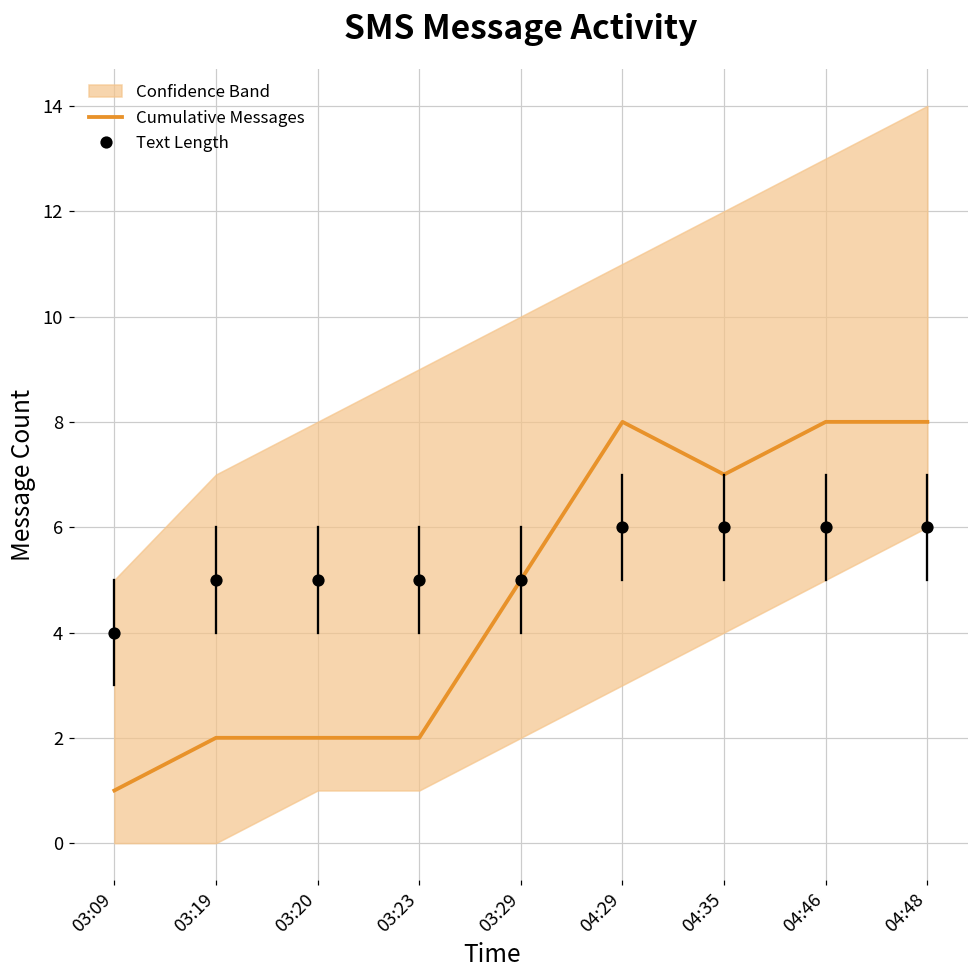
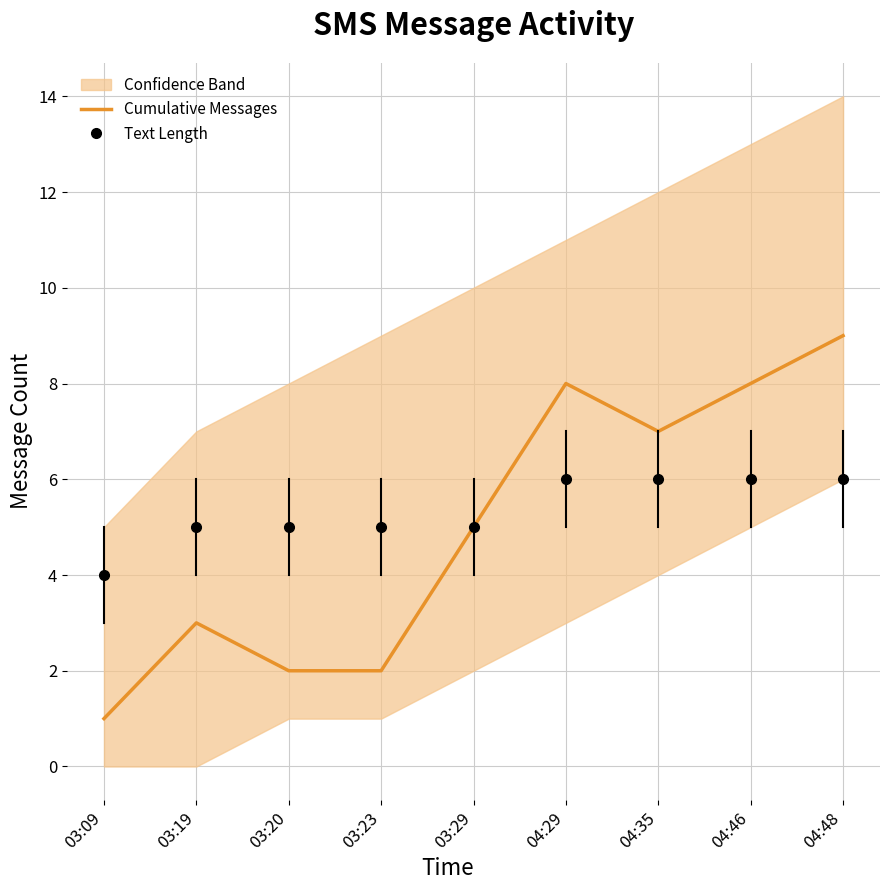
Cumulative Messages, 03:19: 2 -> 3
Cumulative Messages, 04:48: 8 -> 9
